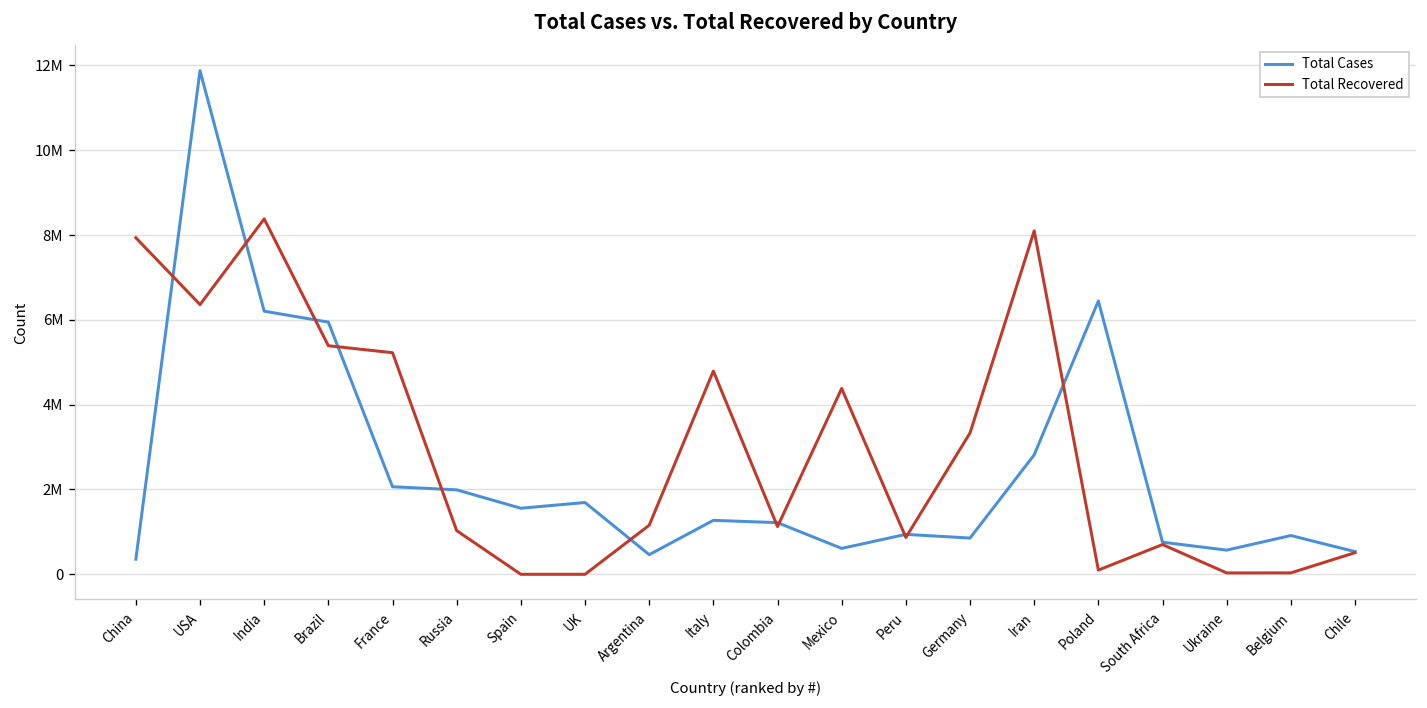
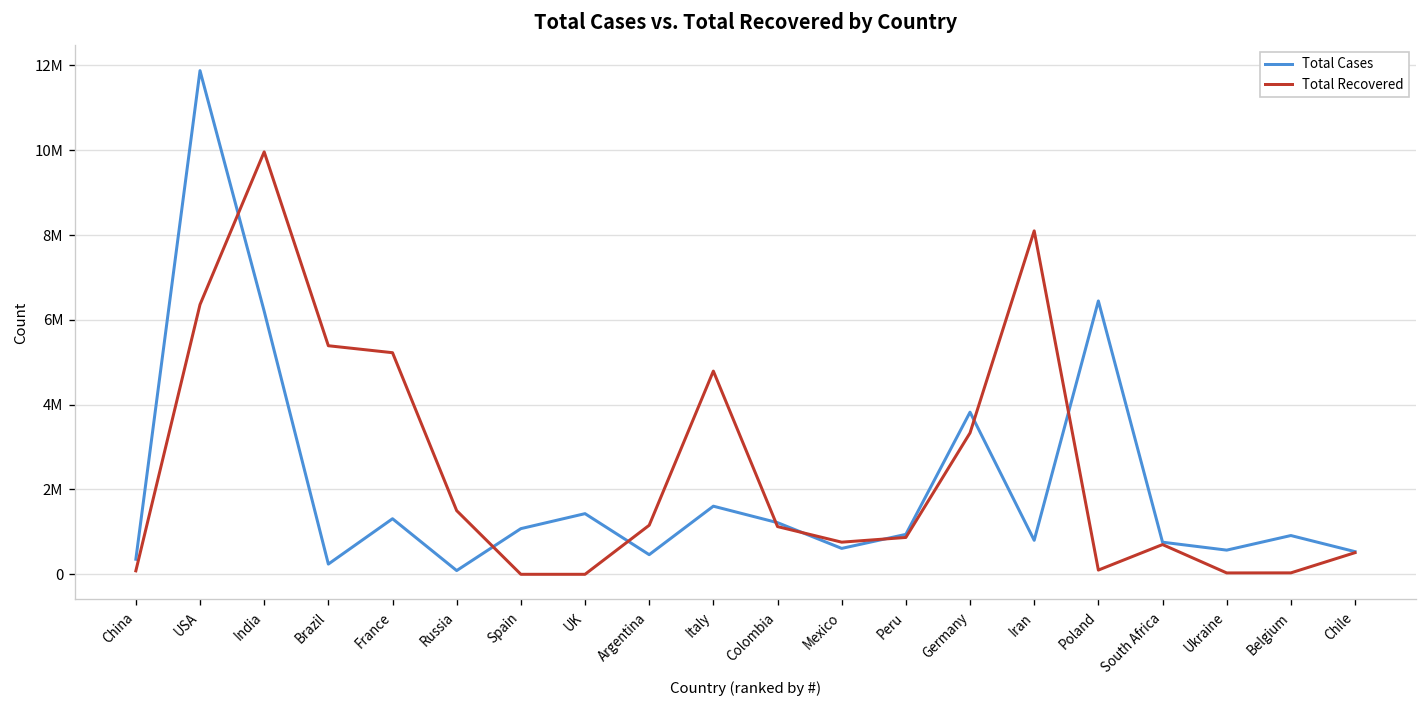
Total Recovered, China: 7900000 -> 100000
Total Recovered, India: 8400000 -> 10000000
Total Cases, Brazil: 5900000 -> 200000
Total Cases, France: 2100000 -> 1300000
Total Cases, Russia: 2000000 -> 100000
Total Recovered, Russia: 1000000 -> 1500000
Total Cases, Spain: 1600000 -> 1100000
Total Cases, UK: 1700000 -> 1400000
Total Cases, Italy: 1300000 -> 1600000
Total Recovered, Mexico: 4400000 -> 800000
Total Cases, Germany: 900000 -> 3800000
Total Cases, Iran: 2800000 -> 800000
